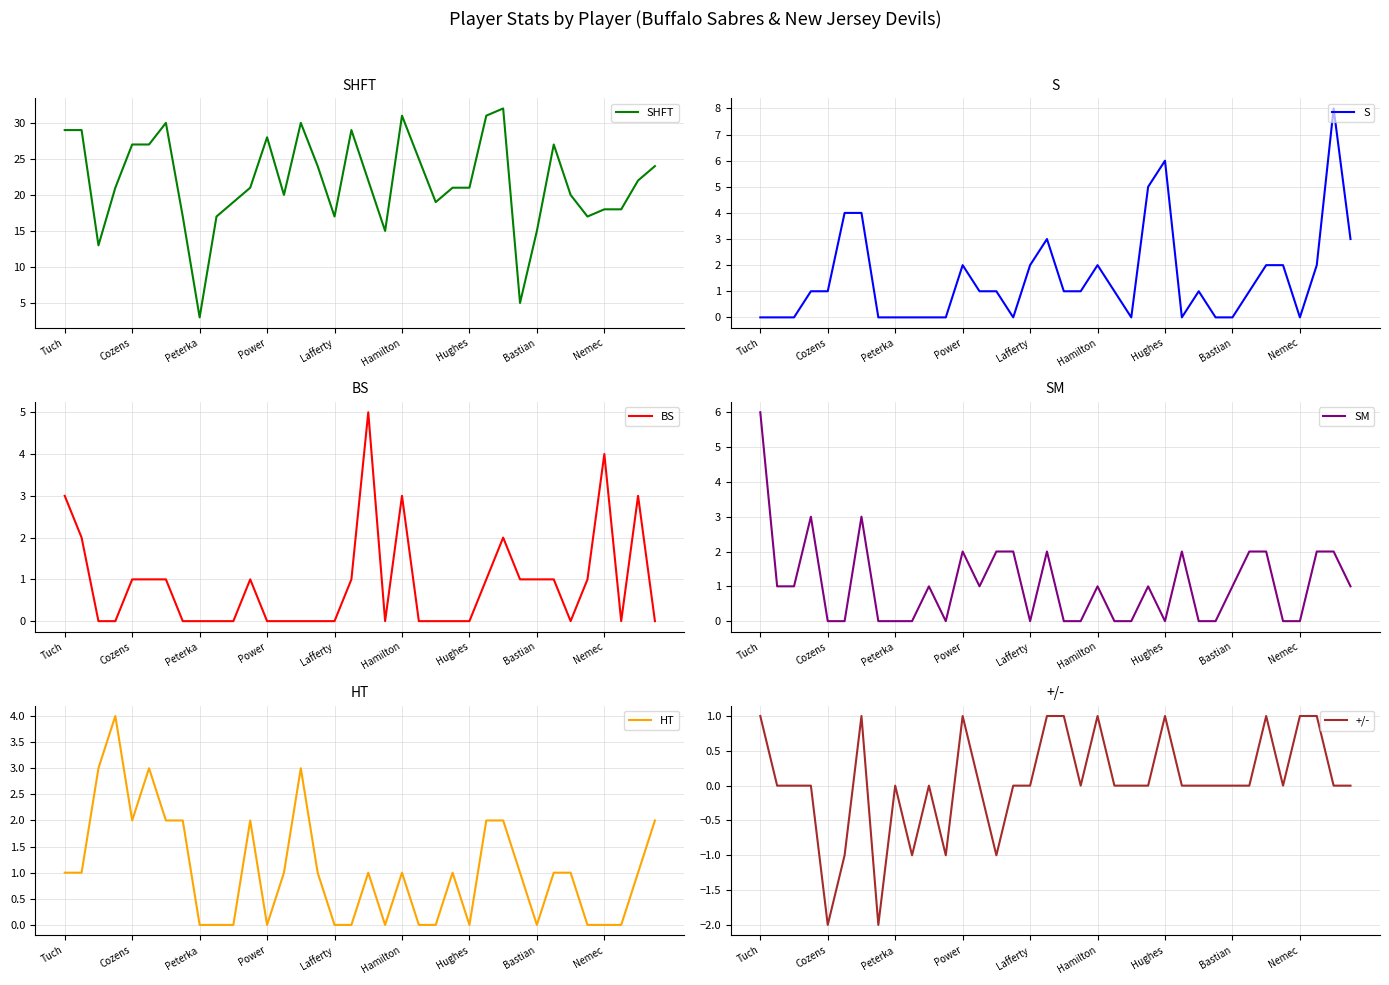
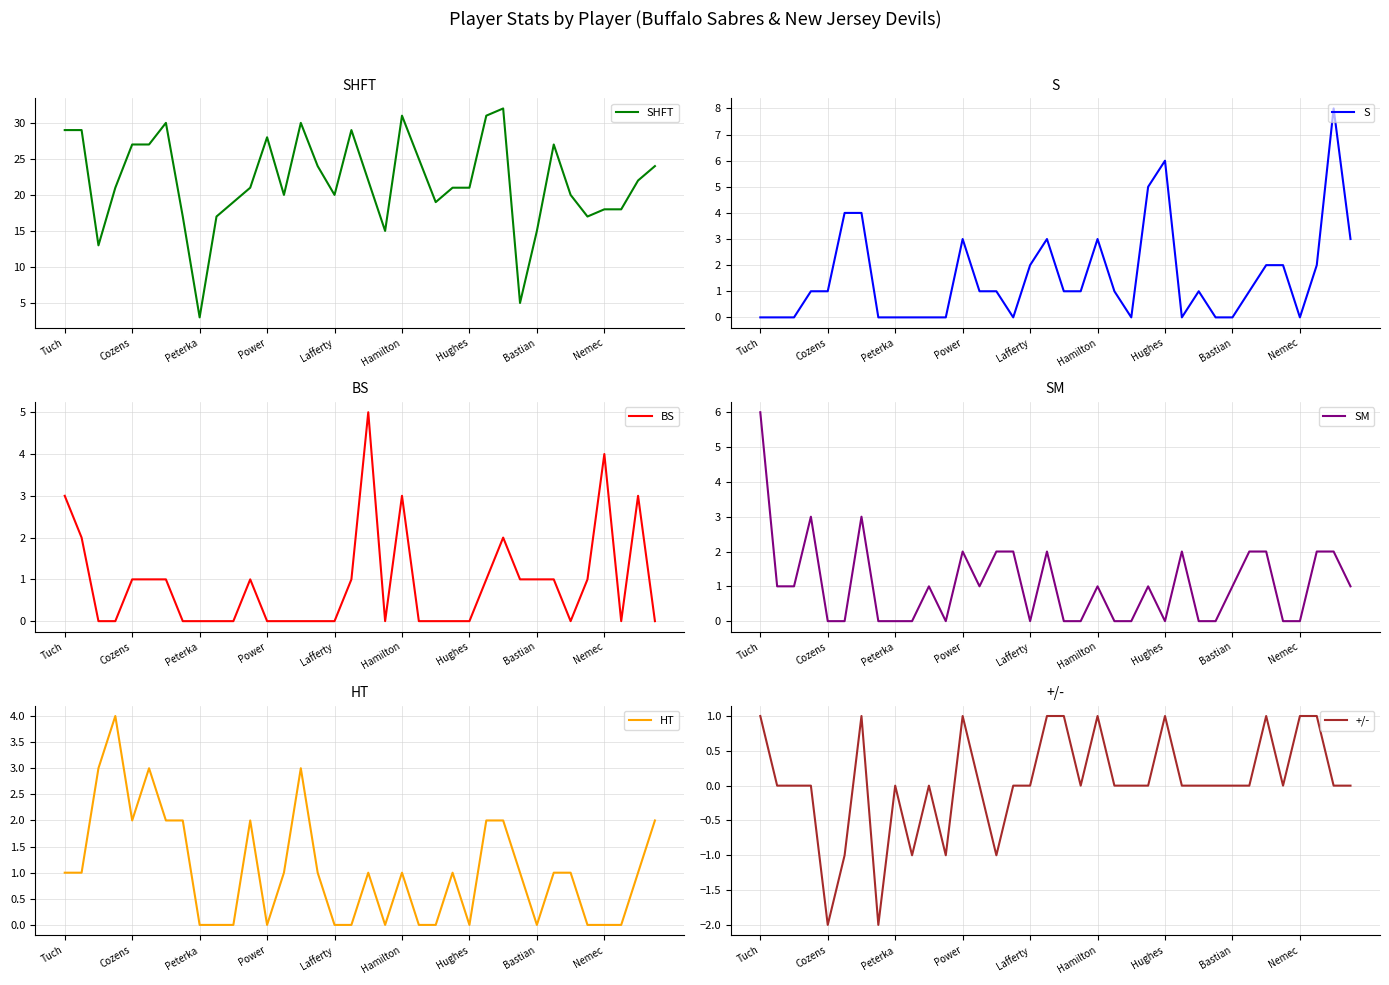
SHFT, Lafferty: 17 -> 20
S, Power: 2 -> 3
S, Hamilton: 2 -> 3
